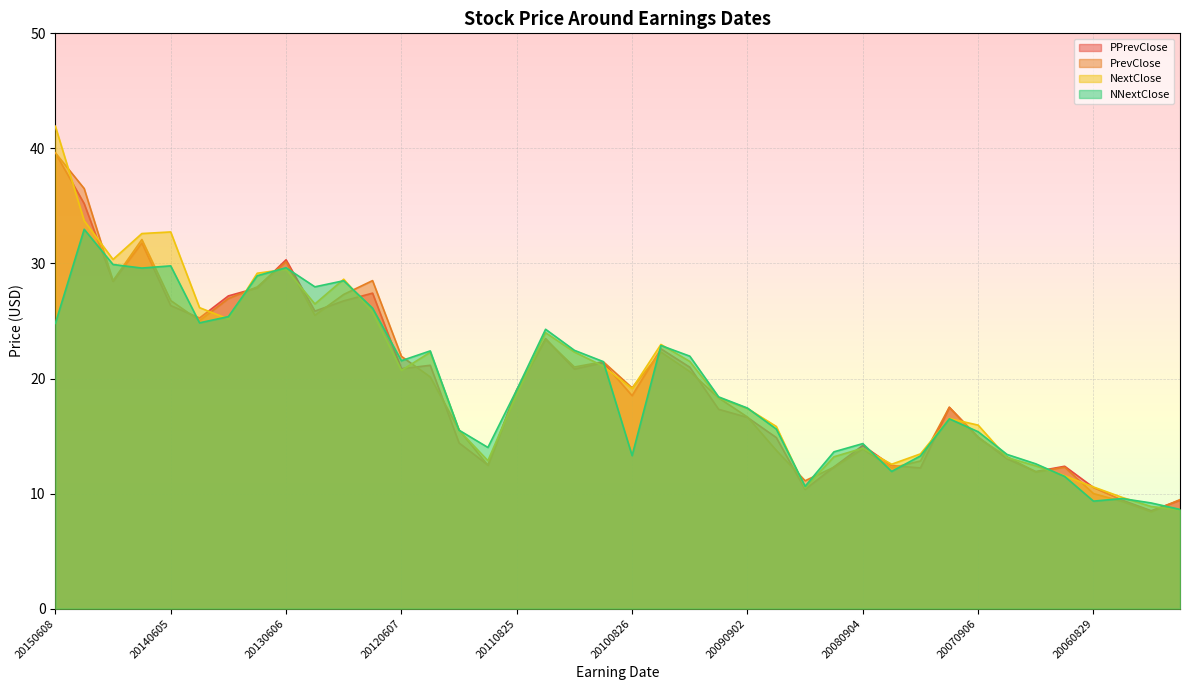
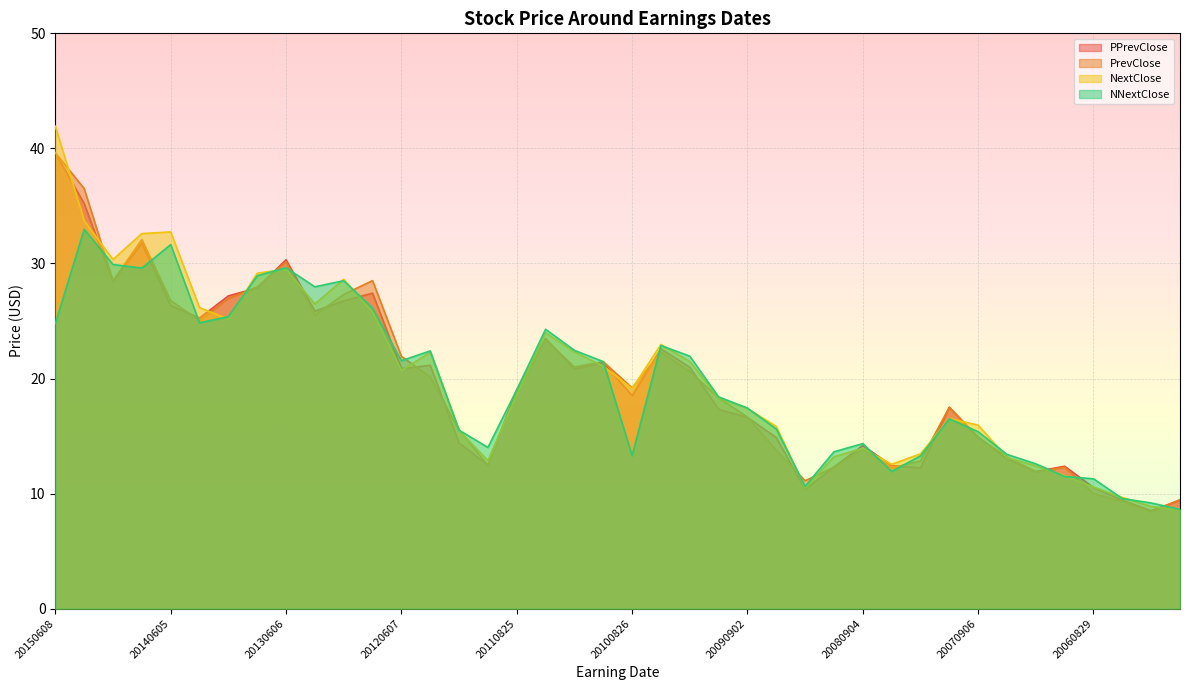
NNextClose, 20140605: 29.8 -> 31.6
NNextClose, 20060829: 9.3 -> 11.3
